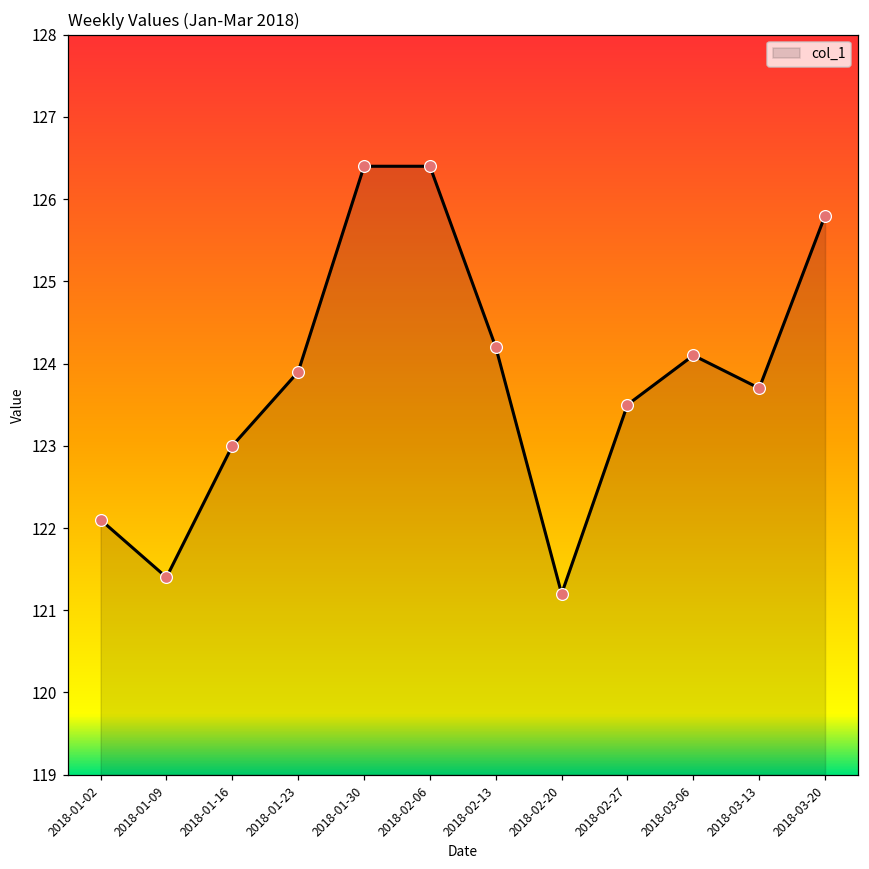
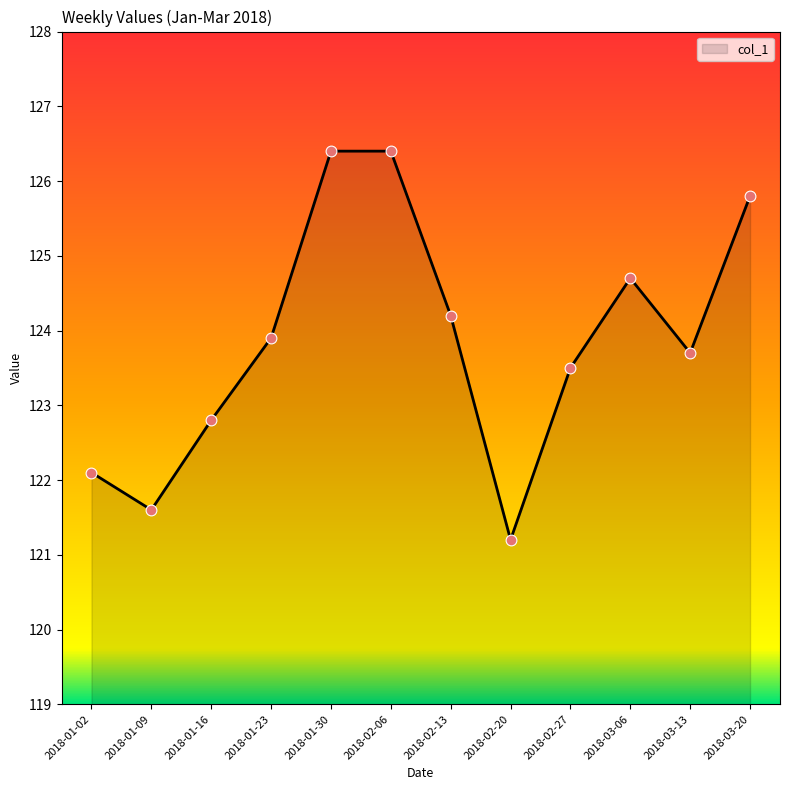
2018-01-09: 121.4 -> 121.6
2018-01-16: 123.0 -> 122.8
2018-03-06: 124.1 -> 124.7
